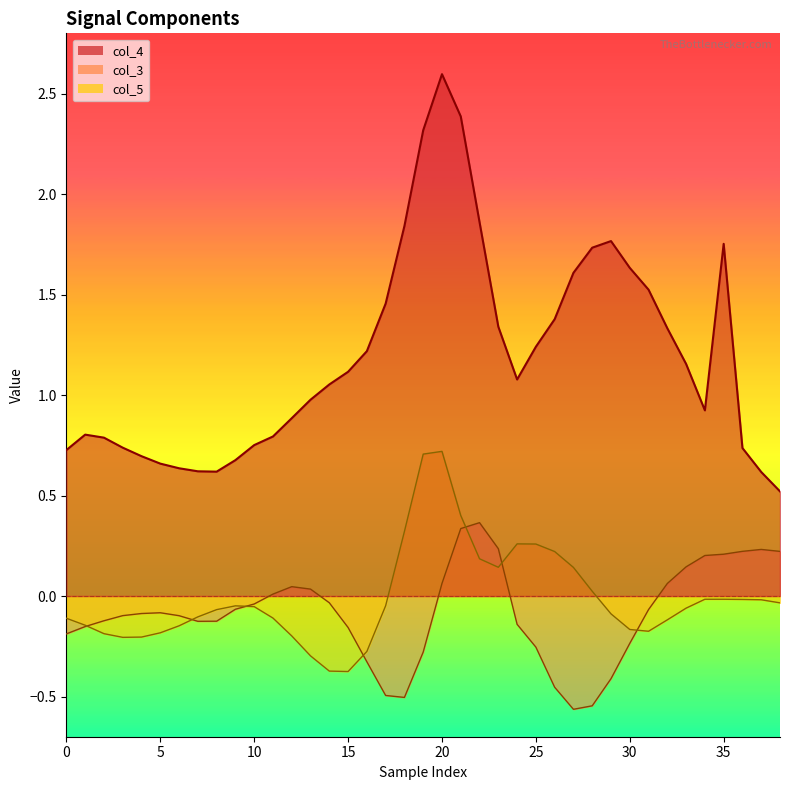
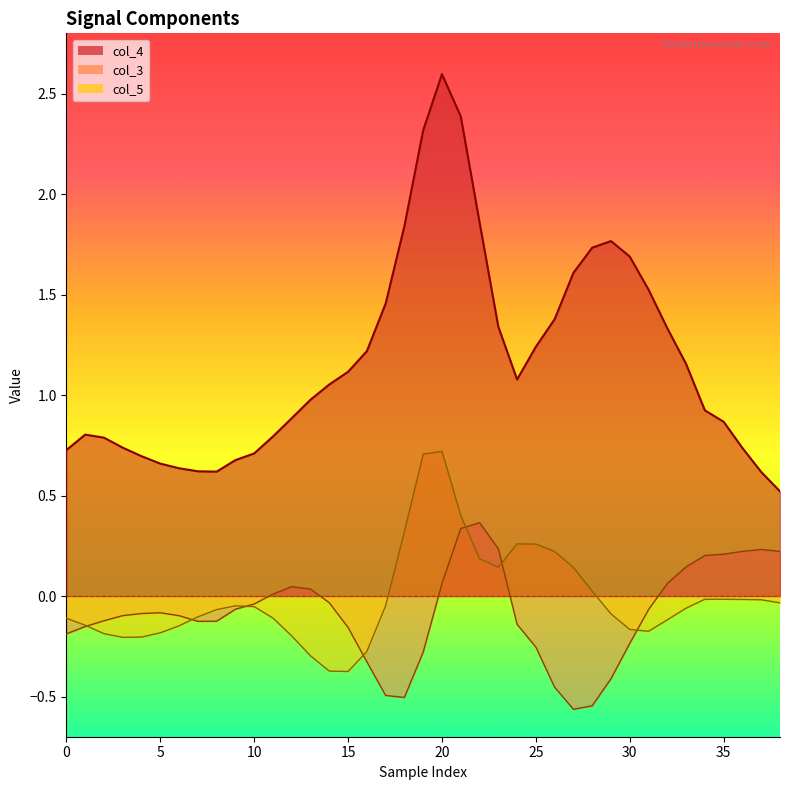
col_4, 10: 0.75 -> 0.71
col_4, 30: 1.63 -> 1.69
col_4, 35: 1.75 -> 0.87
